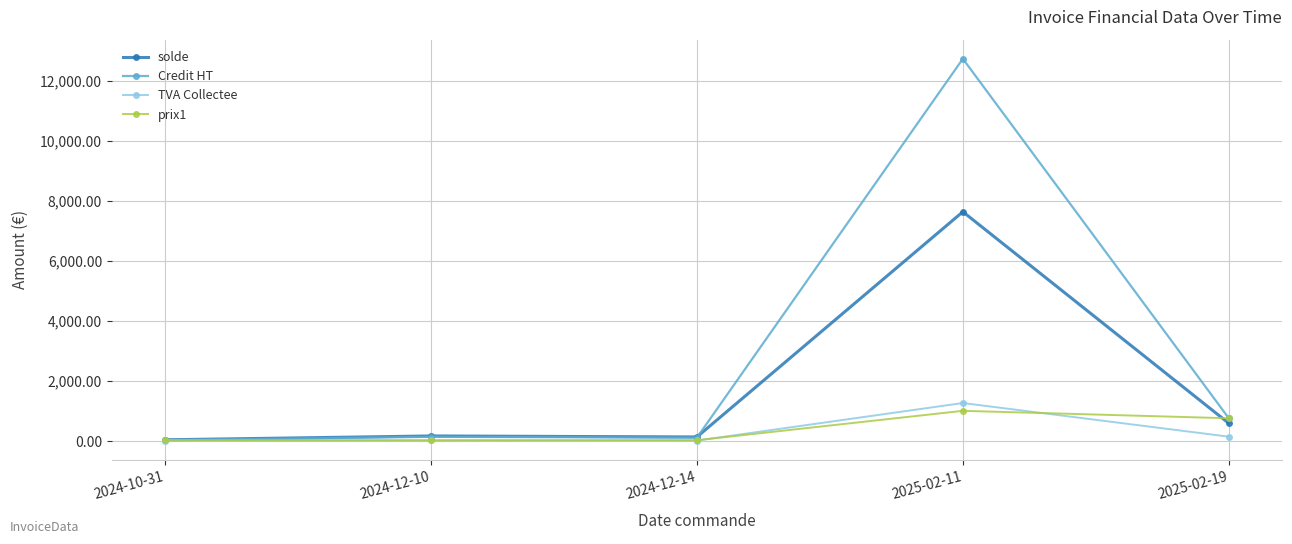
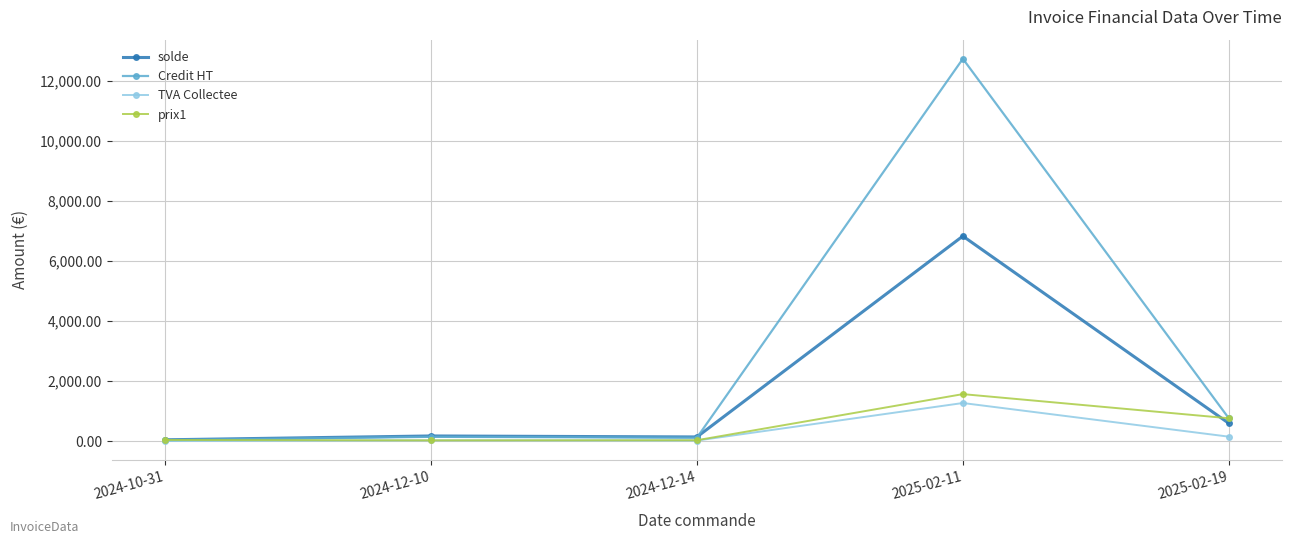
solde, 2025-02-11: 7,700 -> 6,800
prix1, 2025-02-11: 1,000 -> 1,600
